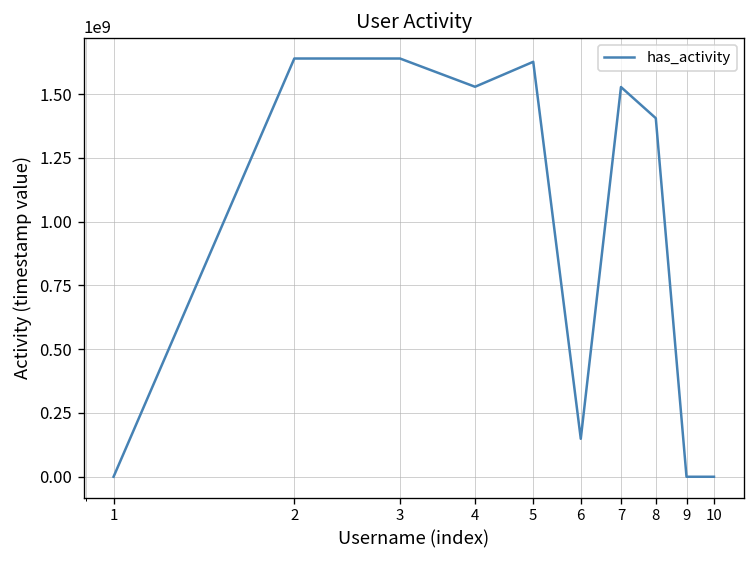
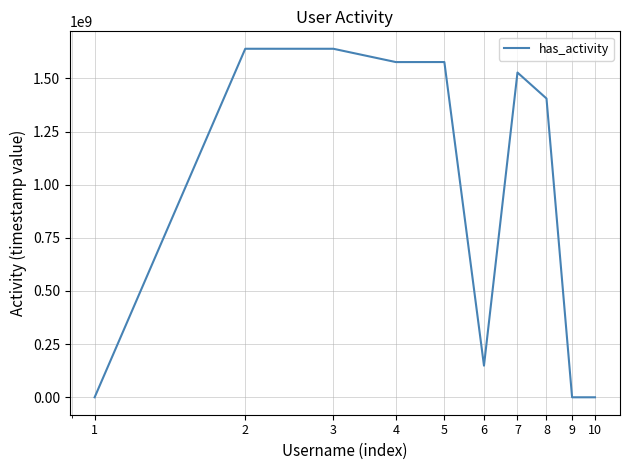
4: 1530000000 -> 1580000000
5: 1630000000 -> 1580000000
